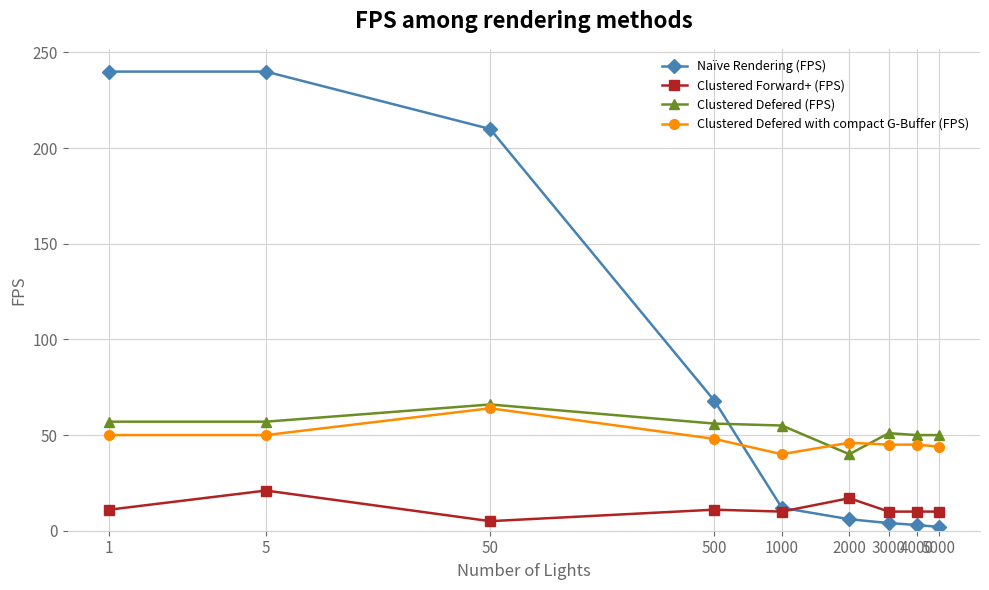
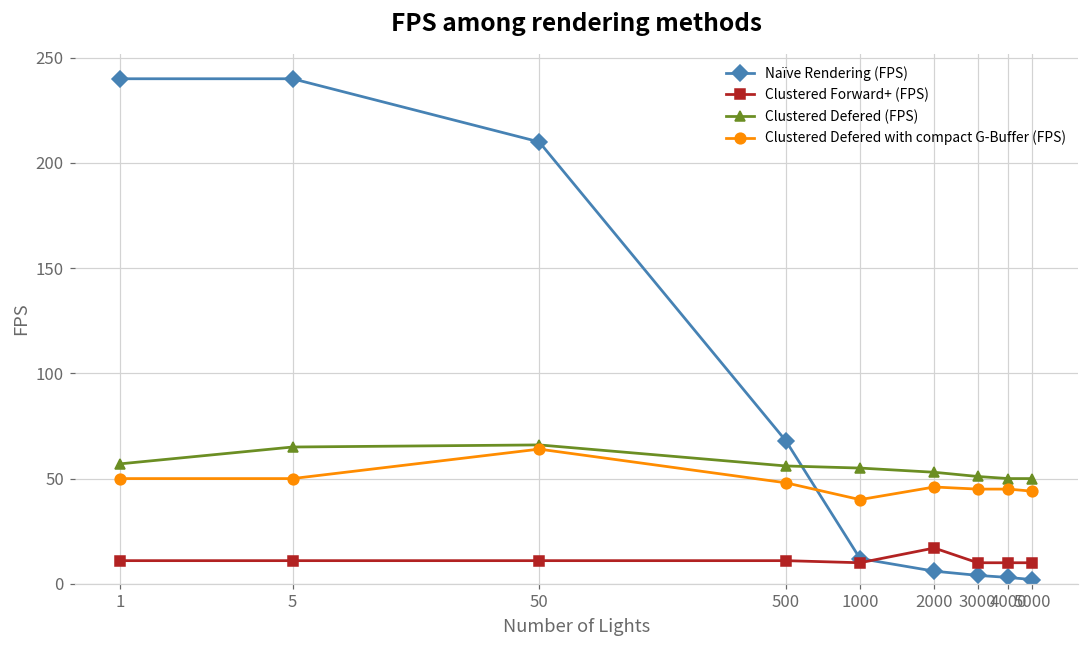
Clustered Forward+ (FPS), 5: 21 -> 11
Clustered Defered (FPS), 5: 57 -> 65
Clustered Forward+ (FPS), 50: 5 -> 11
Clustered Defered (FPS), 2000: 40 -> 53
